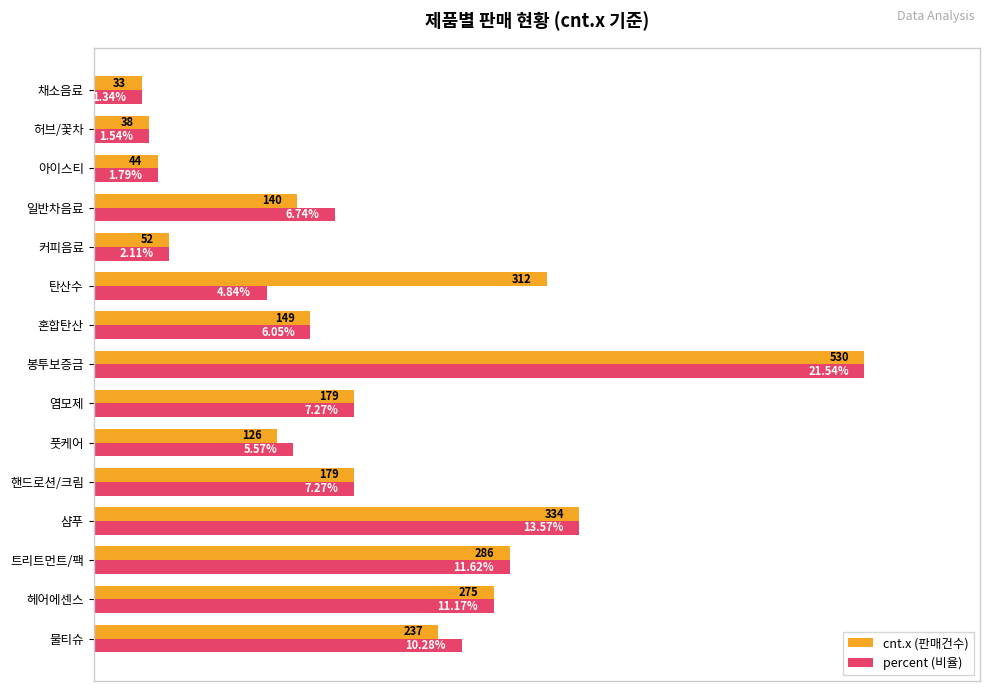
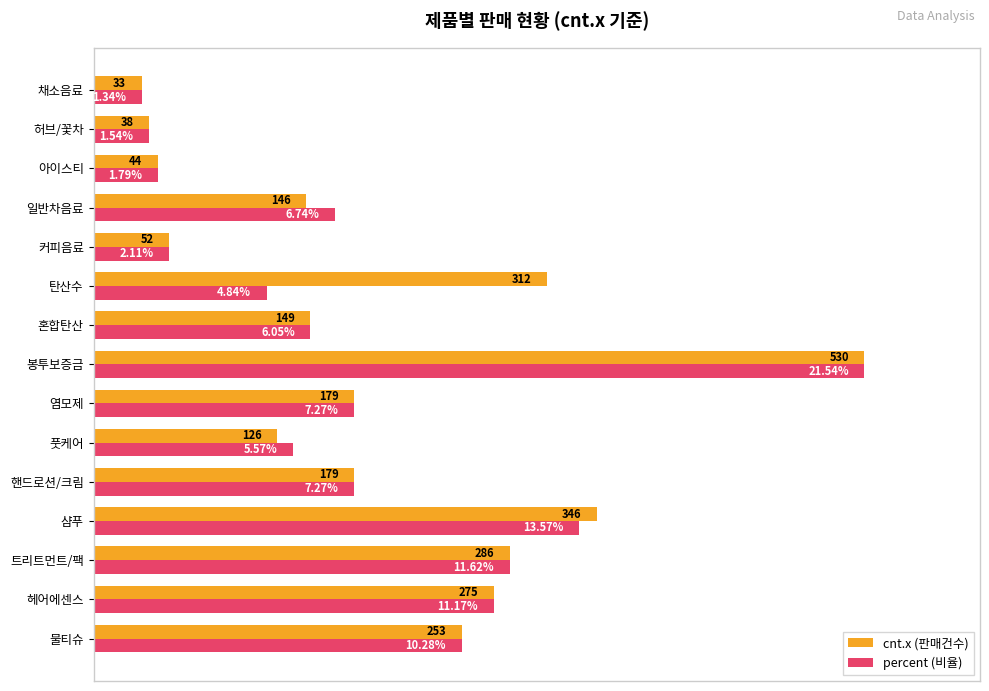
cnt.x (판매건수), 일반차음료: 140 -> 146
cnt.x (판매건수), 샴푸: 334 -> 346
cnt.x (판매건수), 물티슈: 237 -> 253
